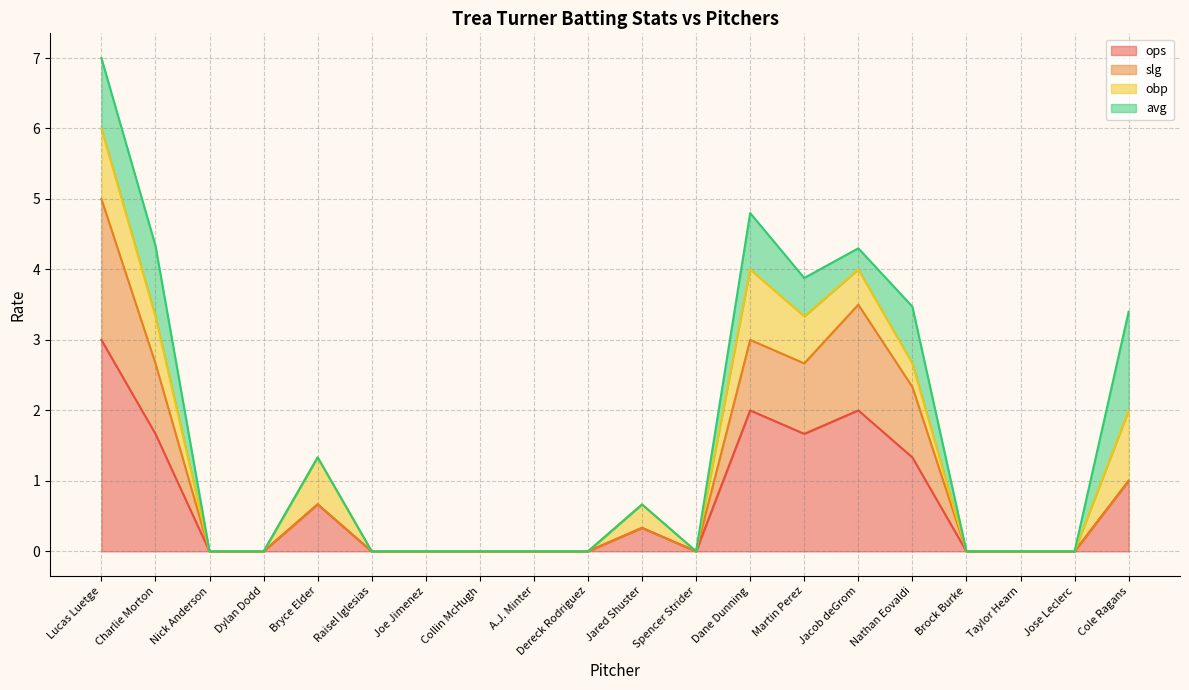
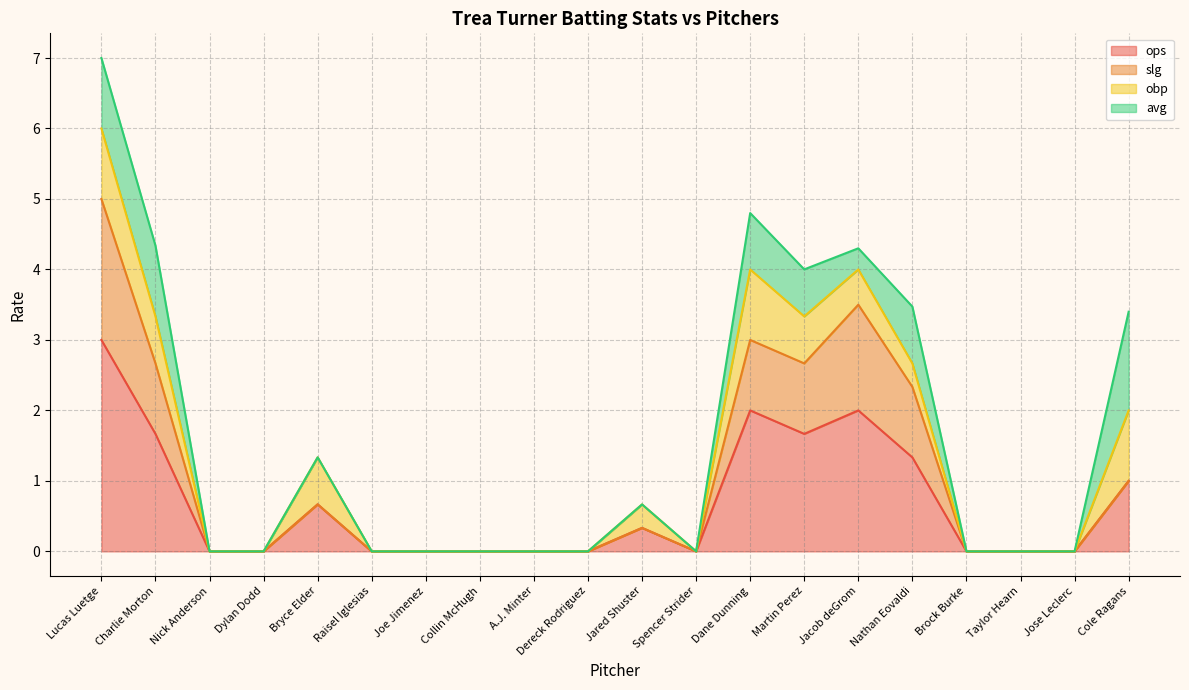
avg, Martin Perez: 0.5 -> 0.7
